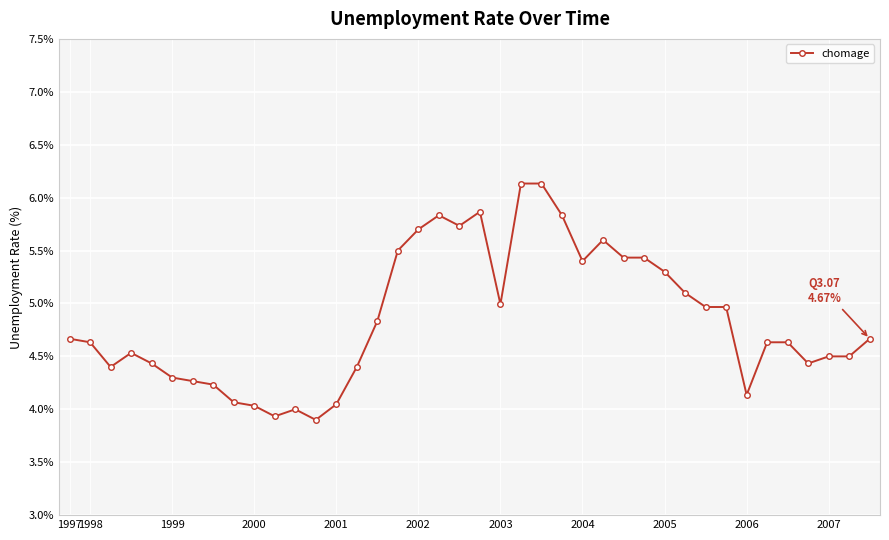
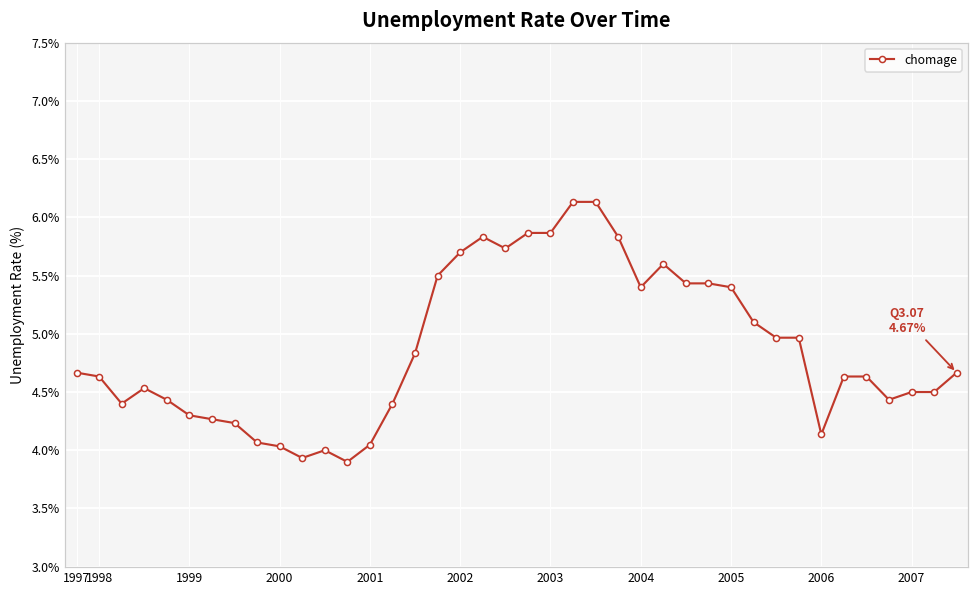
2003: 4.99% -> 5.87%
2005: 5.3% -> 5.4%
